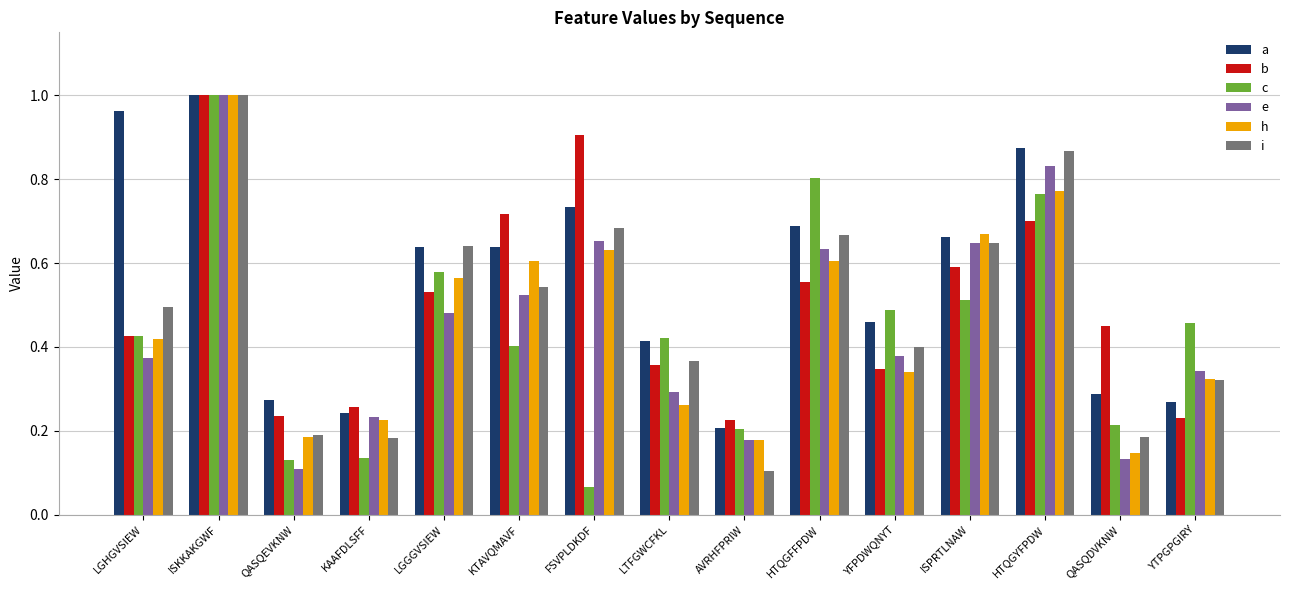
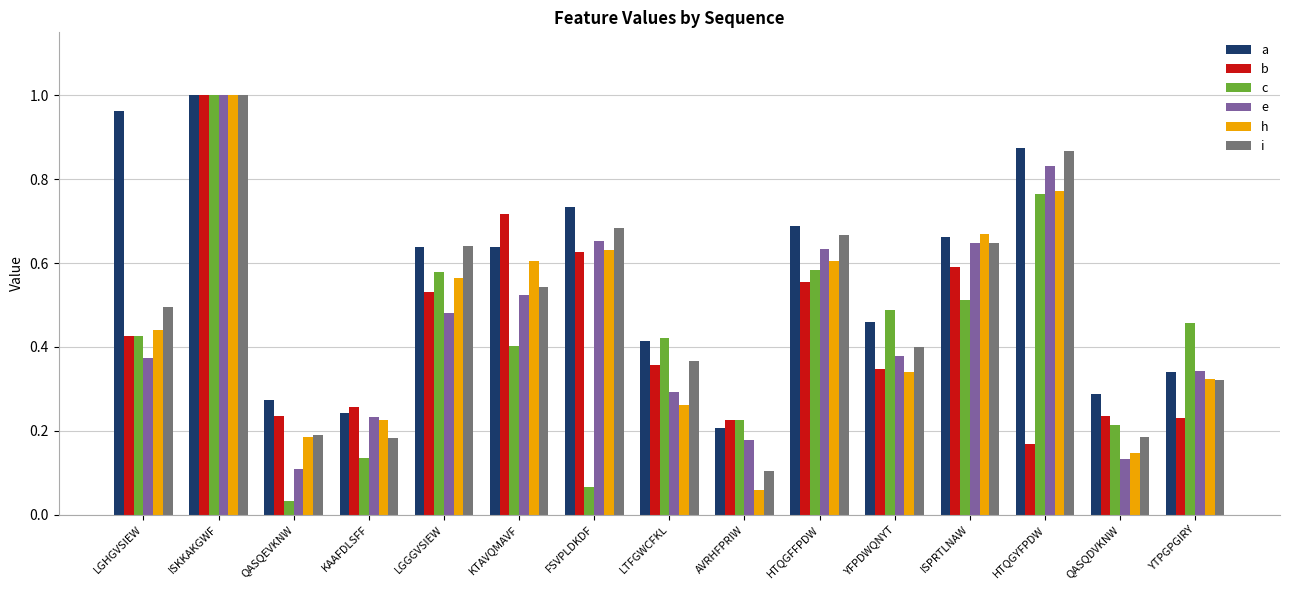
h, LGHGVSIEW: 0.42 -> 0.44
c, QASQEVKNW: 0.13 -> 0.03
b, FSVPLDKDF: 0.91 -> 0.63
c, AVRHFPRIW: 0.21 -> 0.23
h, AVRHFPRIW: 0.18 -> 0.06
c, HTQGFFPDW: 0.80 -> 0.58
b, HTQGYFPDW: 0.70 -> 0.17
b, QASQDVKNW: 0.45 -> 0.23
a, YTPGPGIRY: 0.27 -> 0.34
